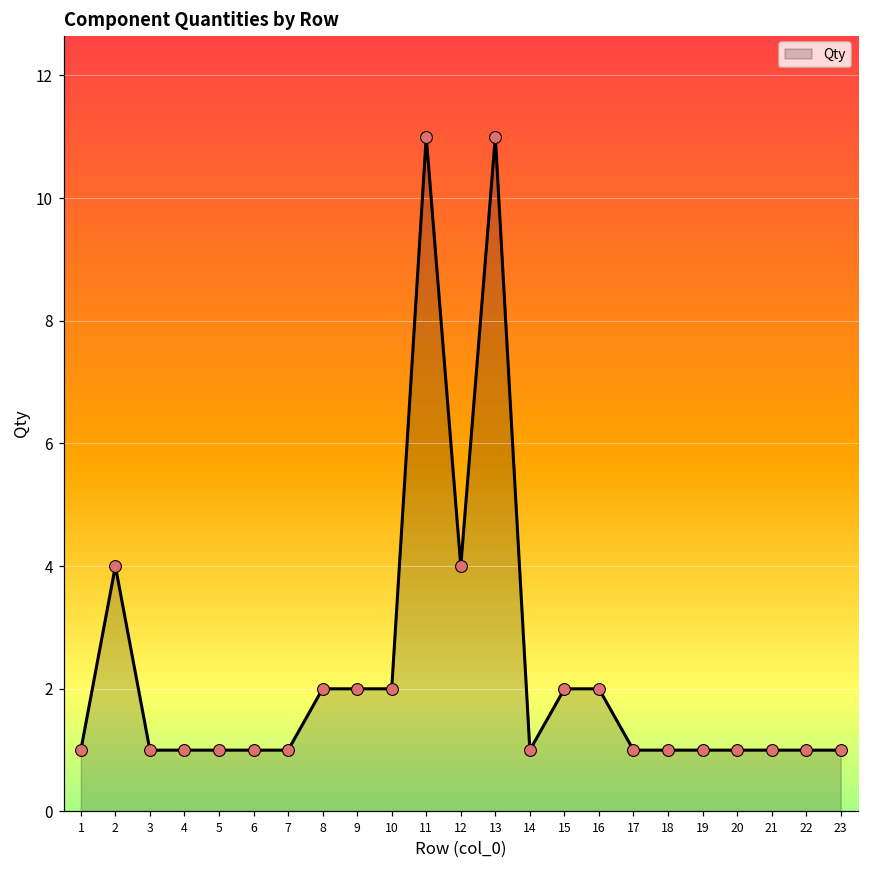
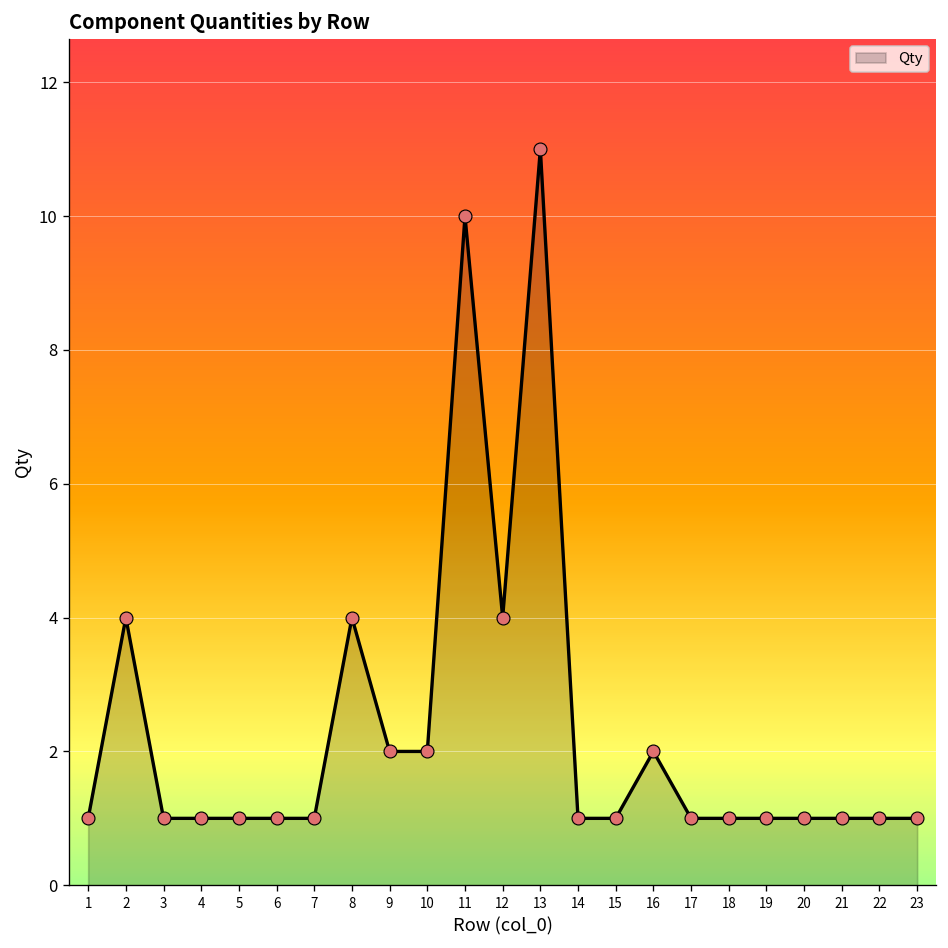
8: 2 -> 4
11: 11 -> 10
15: 2 -> 1
